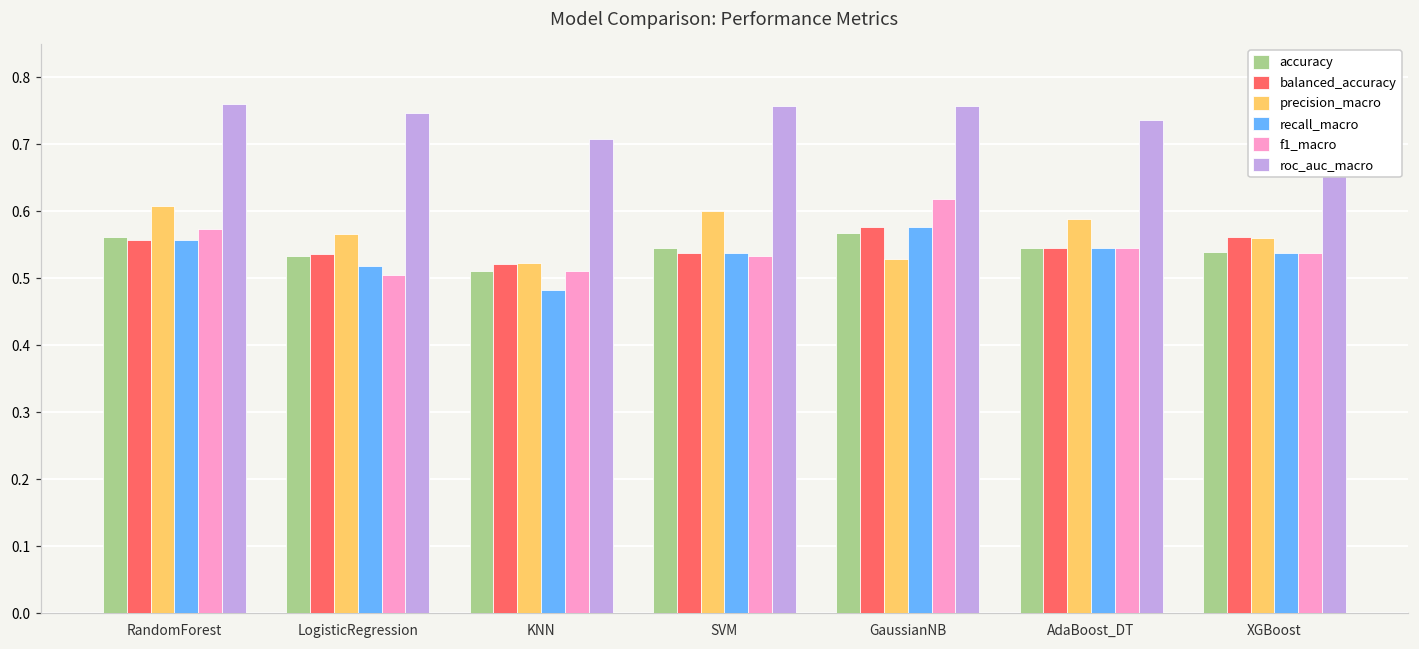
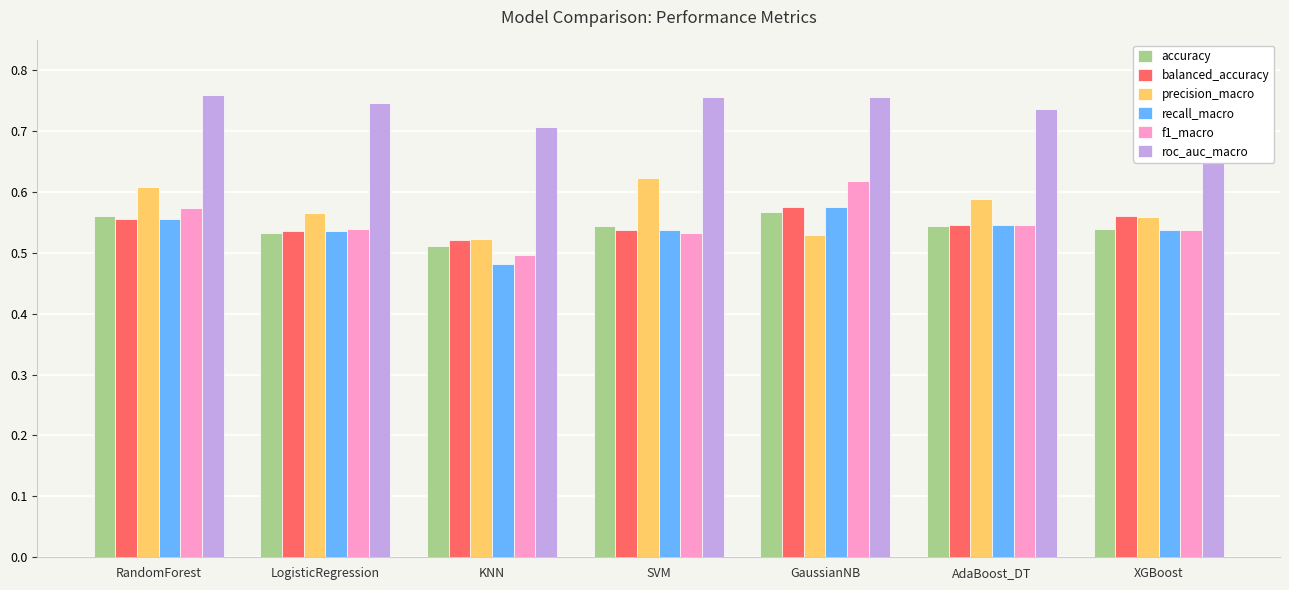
recall_macro, LogisticRegression: 0.52 -> 0.54
f1_macro, LogisticRegression: 0.51 -> 0.54
f1_macro, KNN: 0.51 -> 0.50
precision_macro, SVM: 0.60 -> 0.62
